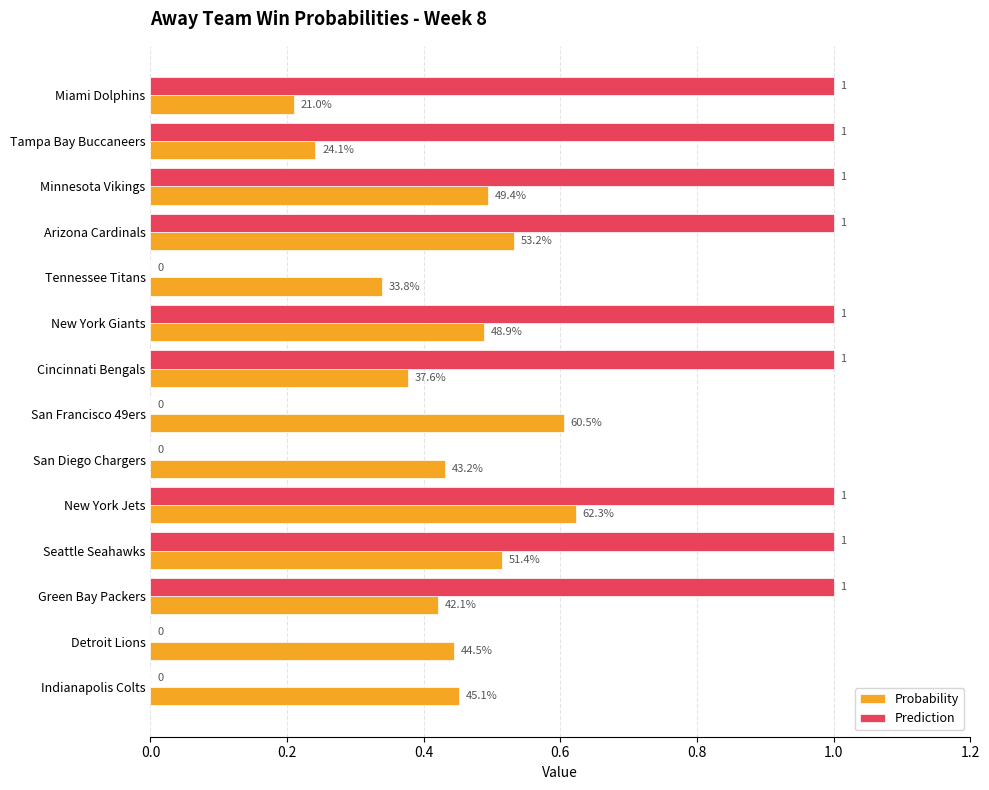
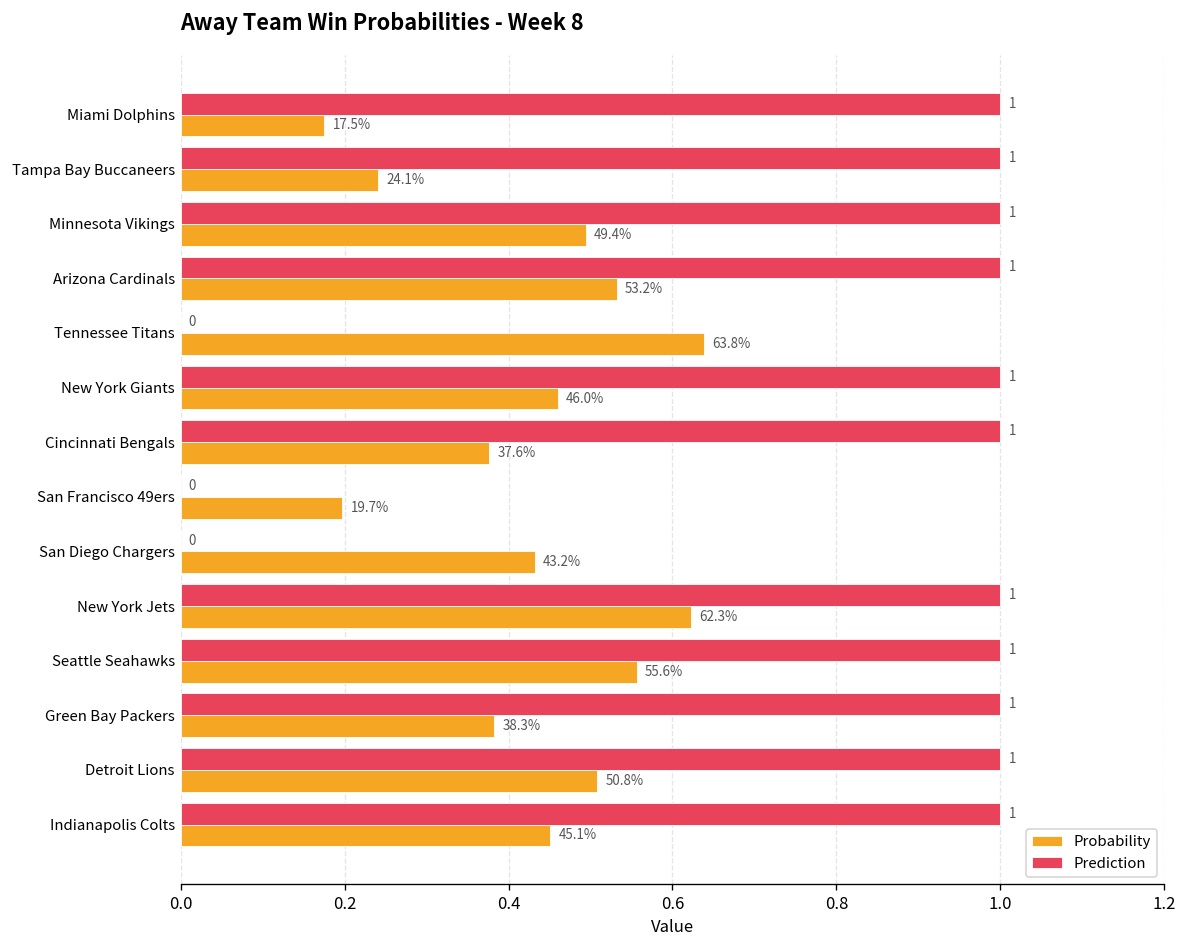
Probability, Miami Dolphins: 21.0% -> 17.5%
Probability, Tennessee Titans: 33.8% -> 63.8%
Probability, New York Giants: 48.9% -> 46.0%
Probability, San Francisco 49ers: 60.5% -> 19.7%
Probability, Seattle Seahawks: 51.4% -> 55.6%
Probability, Green Bay Packers: 42.1% -> 38.3%
Prediction, Detroit Lions: 0 -> 1
Probability, Detroit Lions: 44.5% -> 50.8%
Prediction, Indianapolis Colts: 0 -> 1
